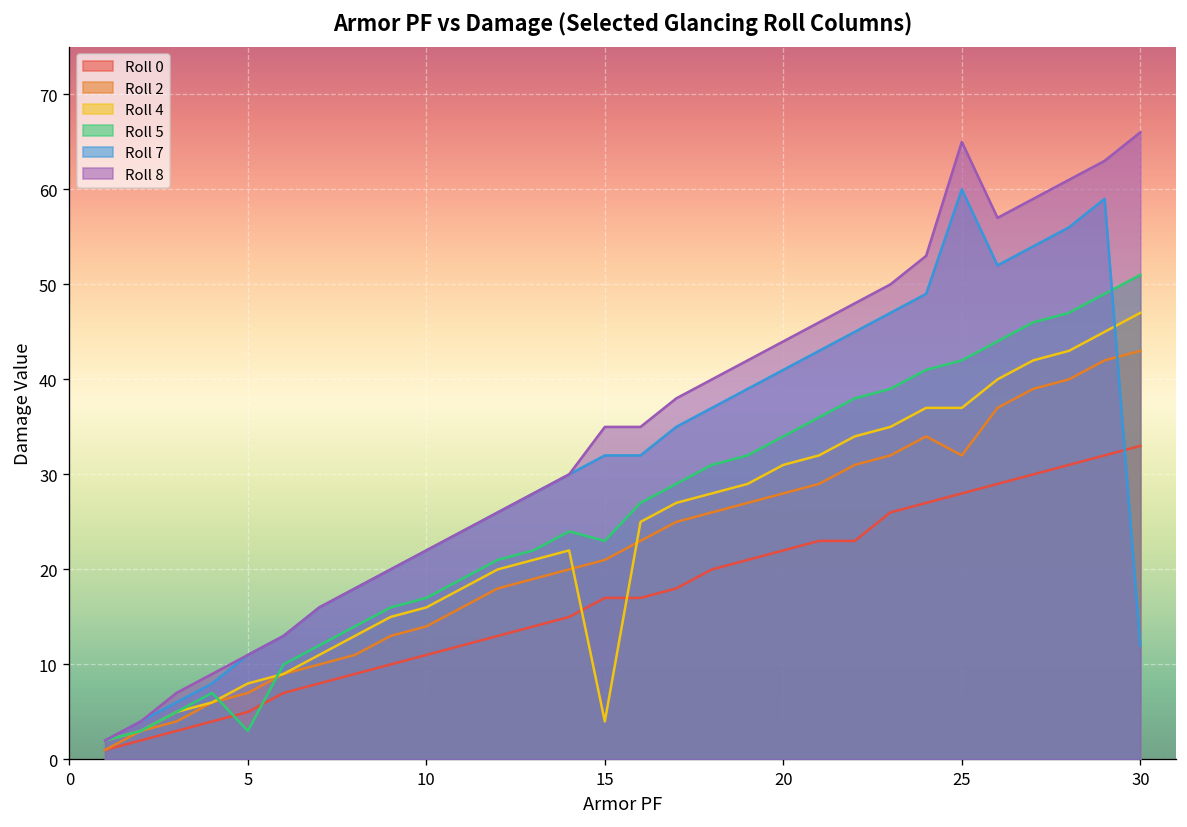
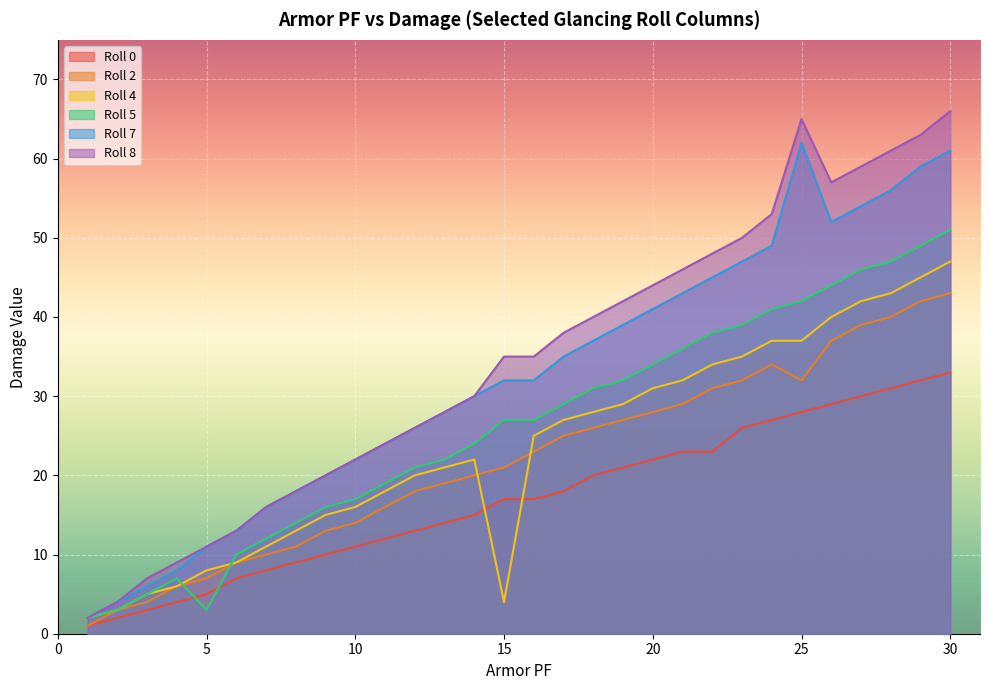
Roll 5, 15: 23 -> 27
Roll 7, 25: 60 -> 62
Roll 7, 30: 12 -> 61
